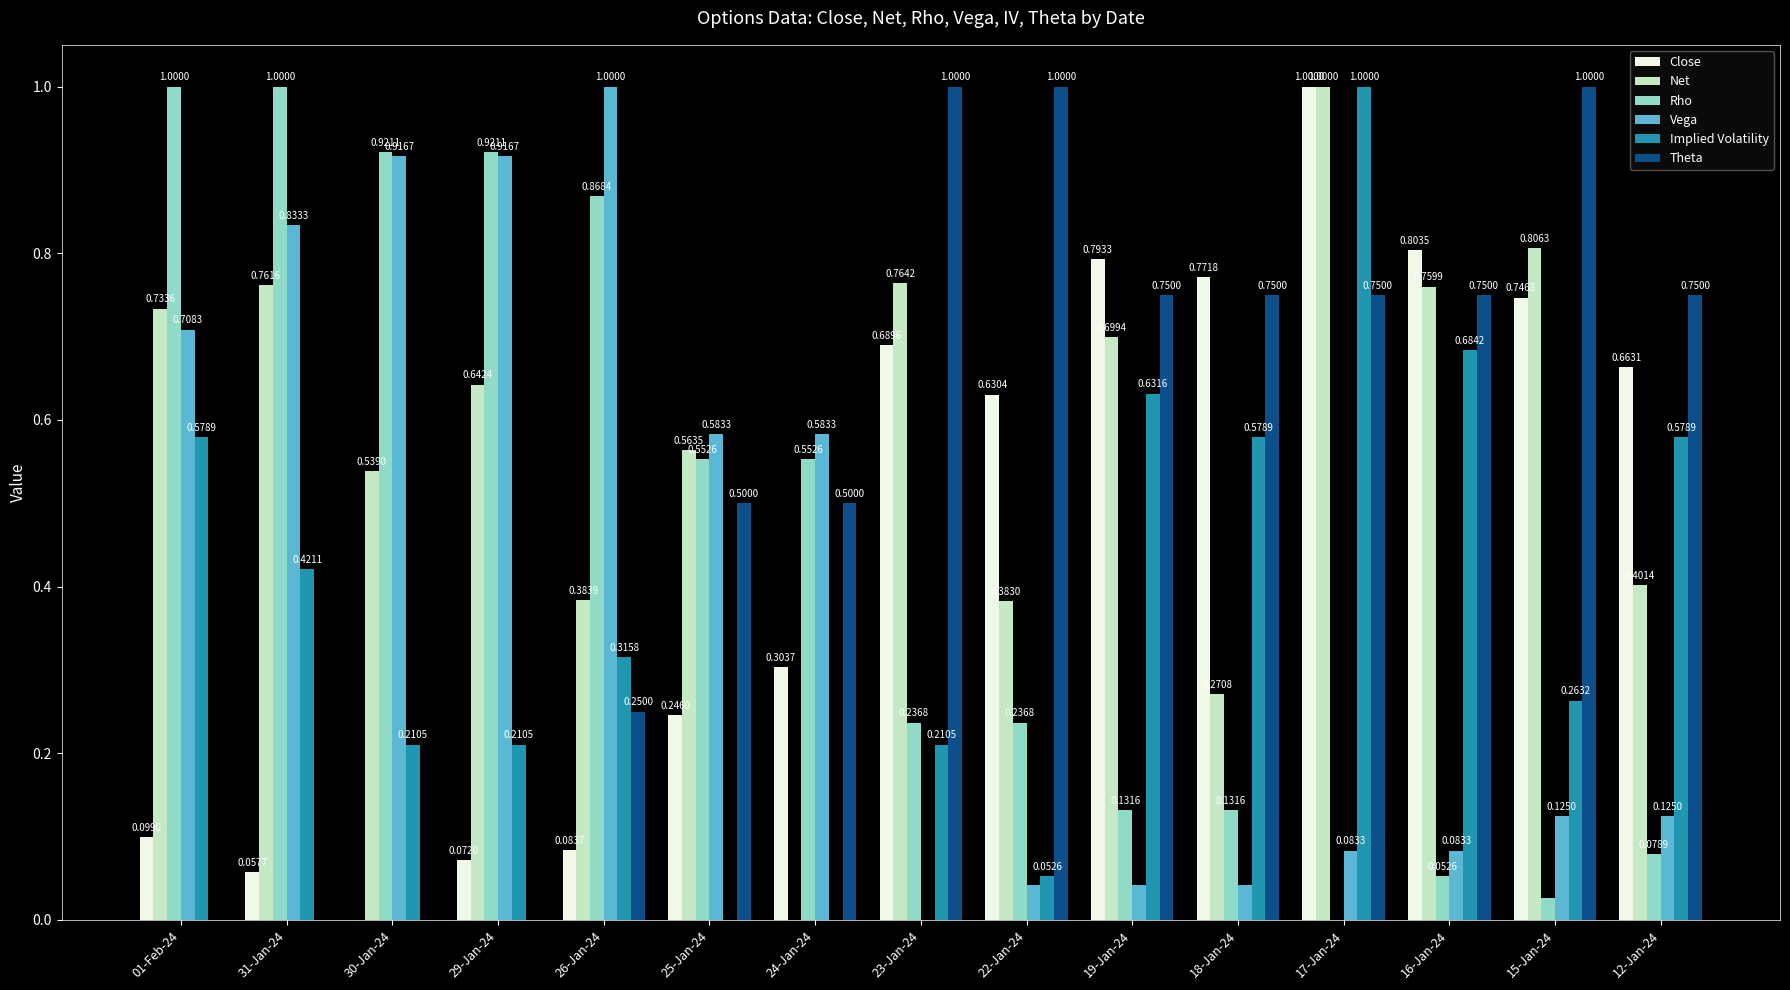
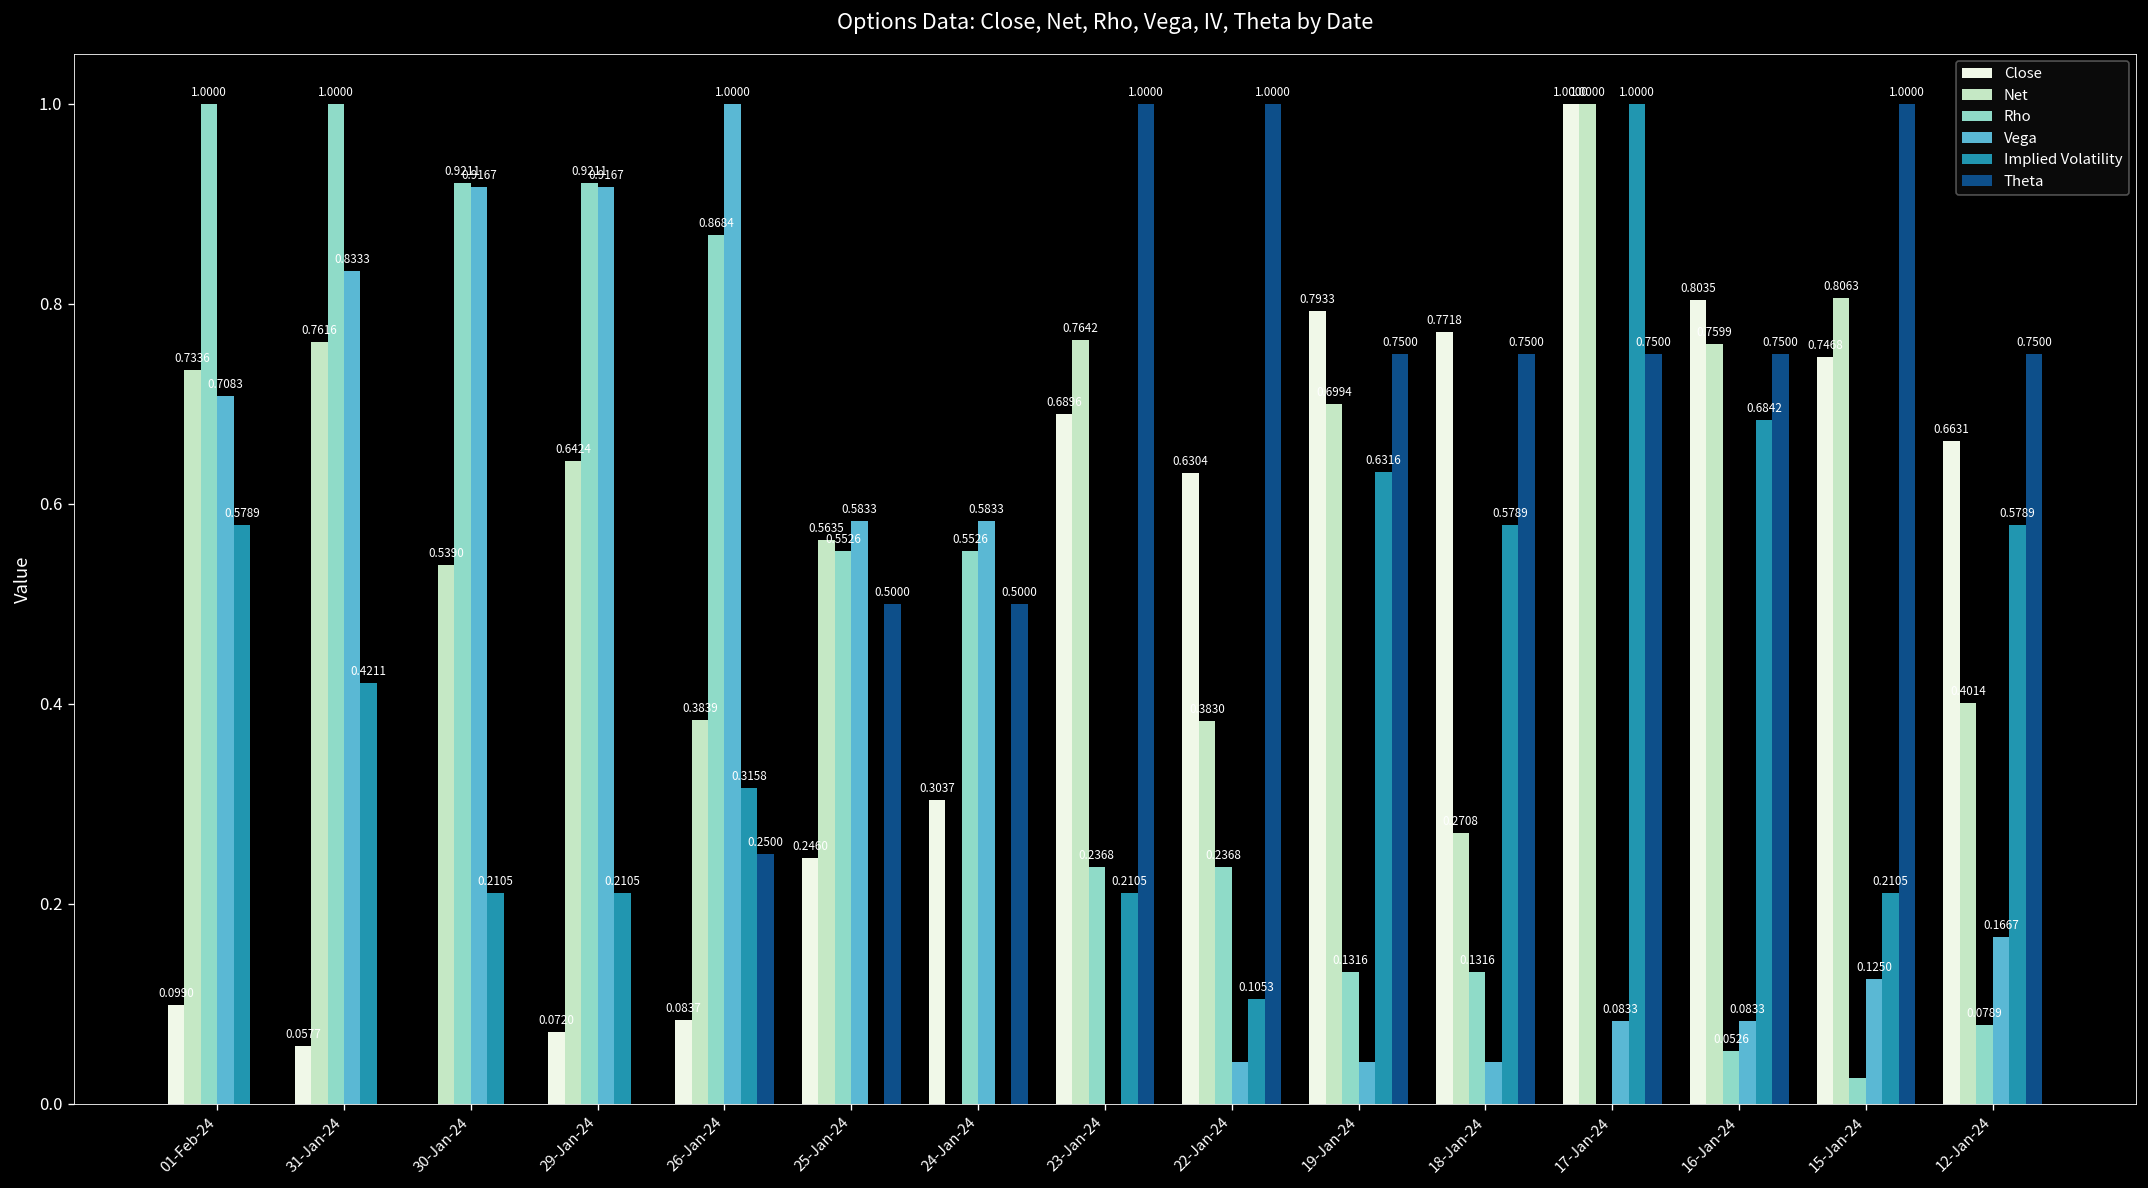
Implied Volatility, 22-Jan-24: 0.0526 -> 0.1053
Implied Volatility, 15-Jan-24: 0.2632 -> 0.2105
Vega, 12-Jan-24: 0.1250 -> 0.1667
